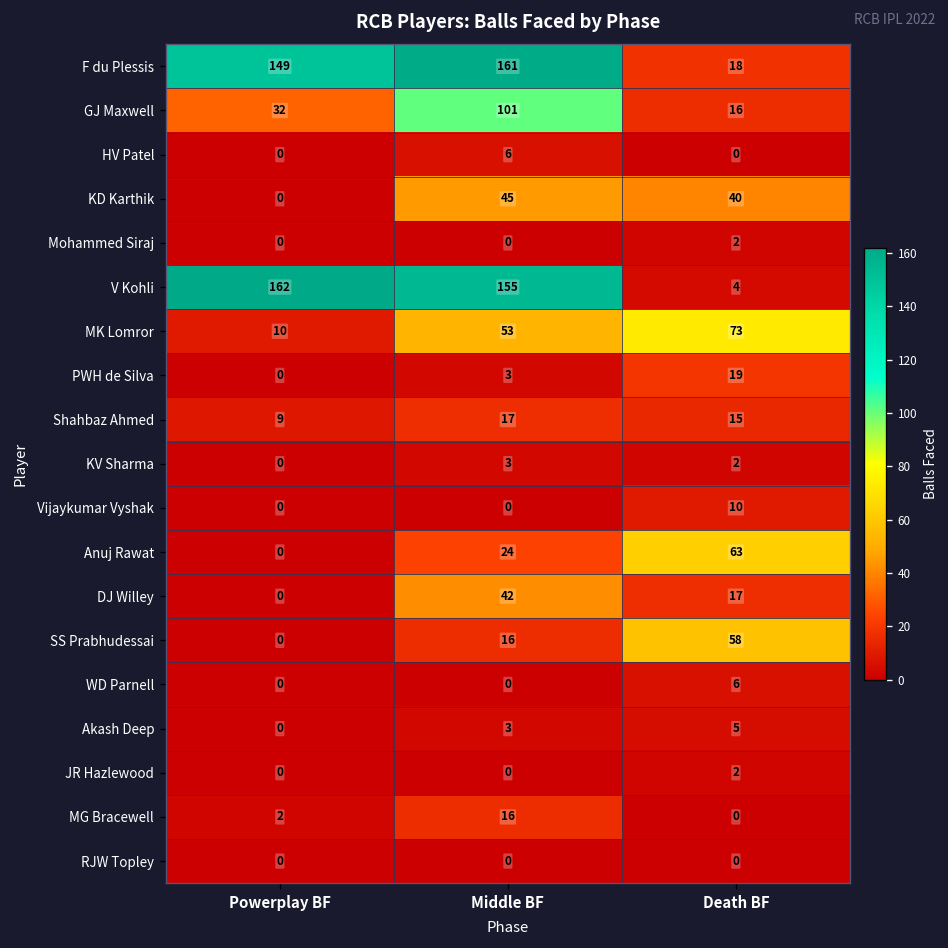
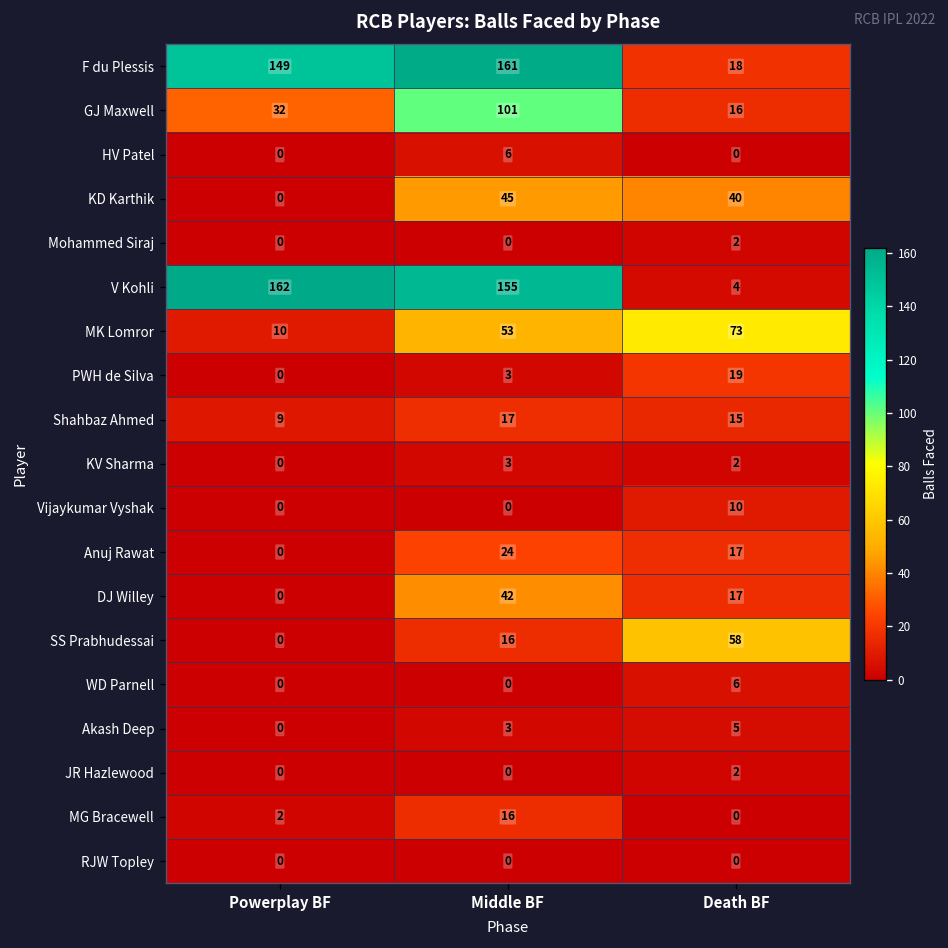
Anuj Rawat, Death BF: 63 -> 17
